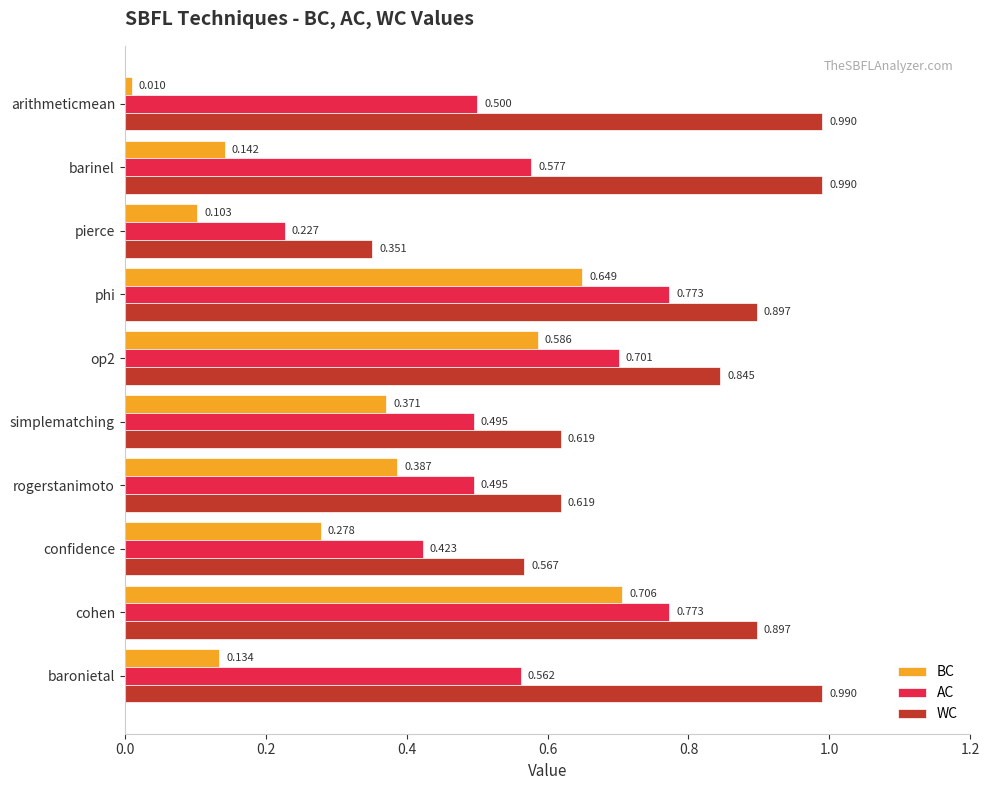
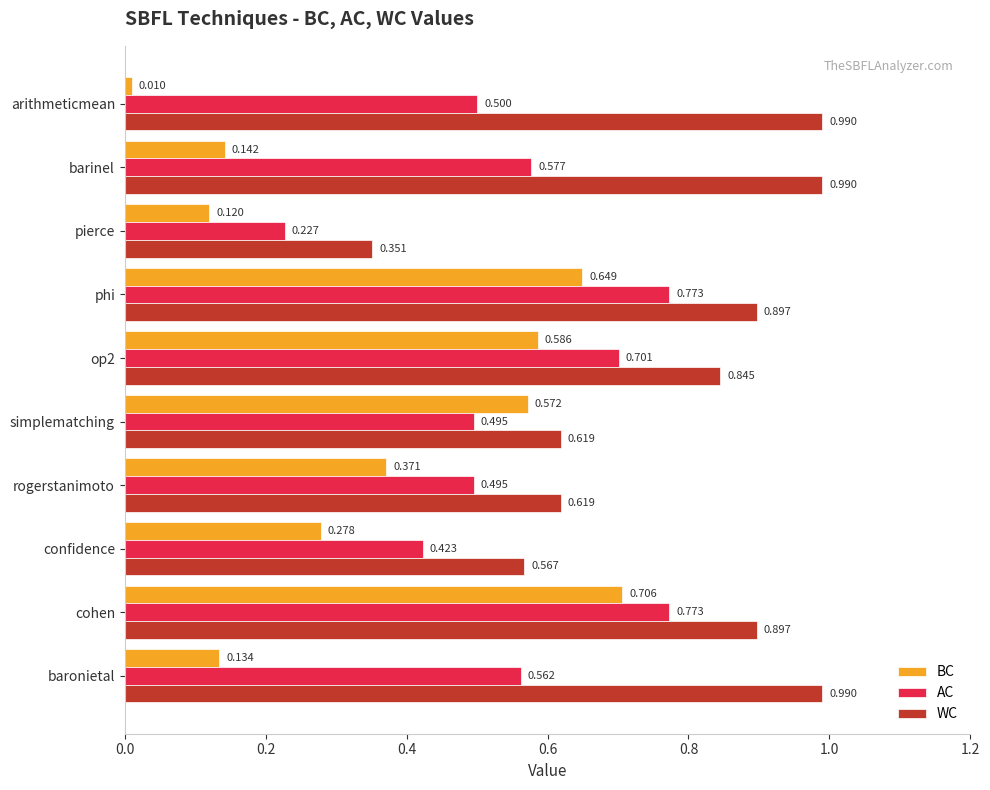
BC, pierce: 0.103 -> 0.120
BC, simplematching: 0.371 -> 0.572
BC, rogerstanimoto: 0.387 -> 0.371
